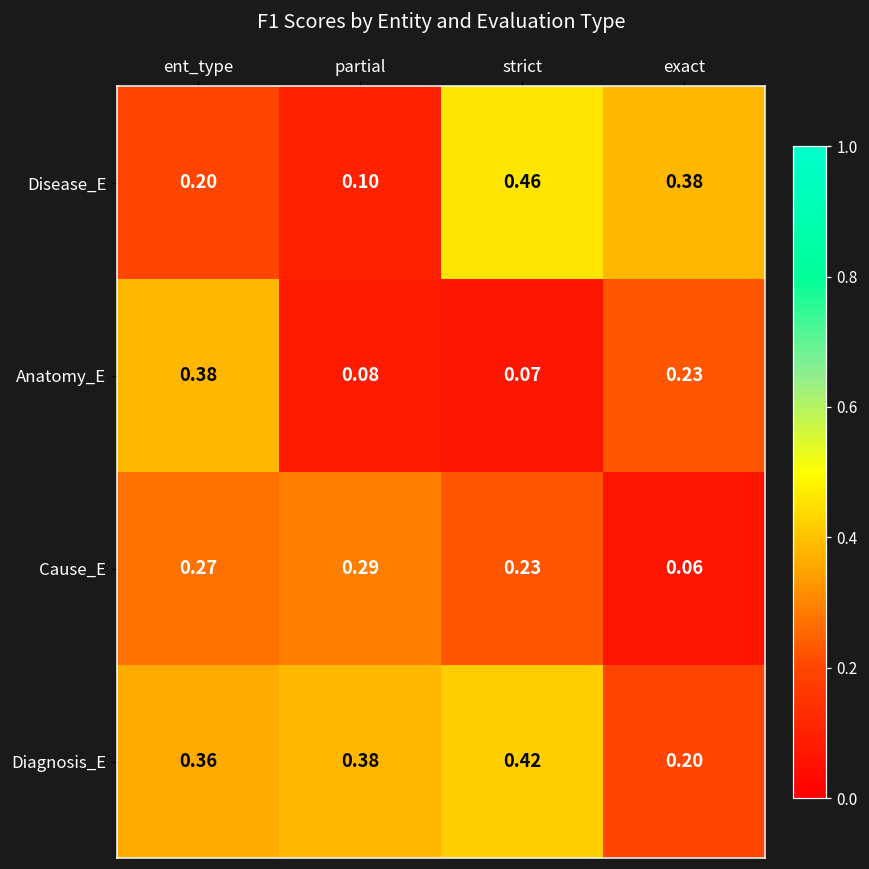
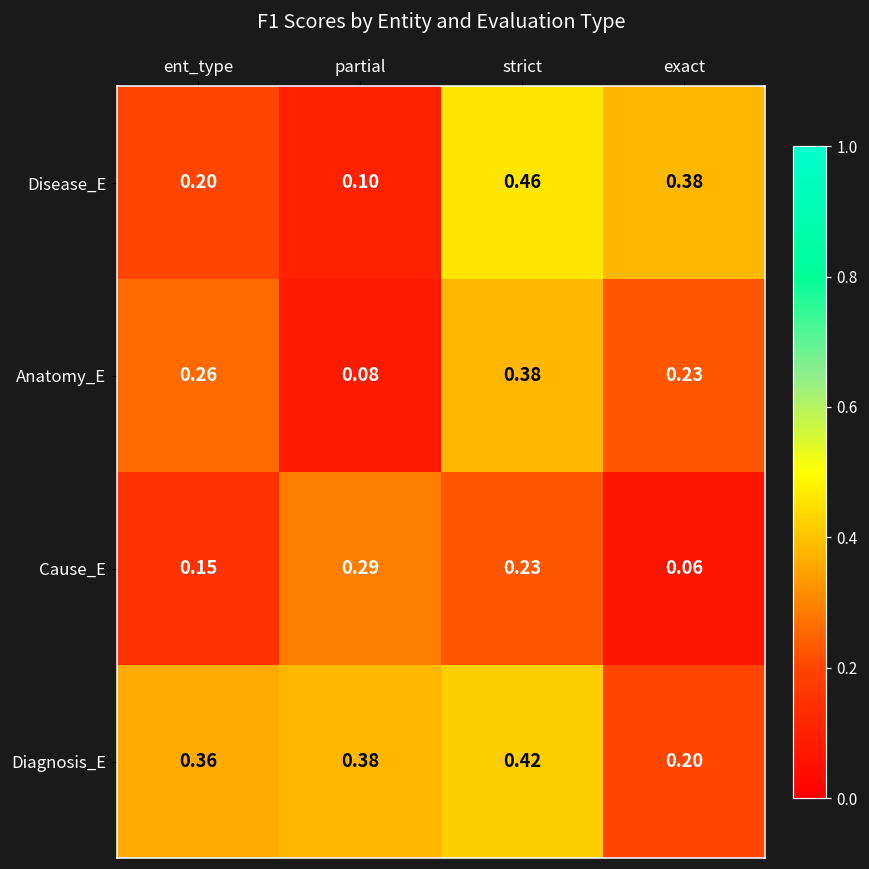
Anatomy_E, ent_type: 0.38 -> 0.26
Anatomy_E, strict: 0.07 -> 0.38
Cause_E, ent_type: 0.27 -> 0.15
